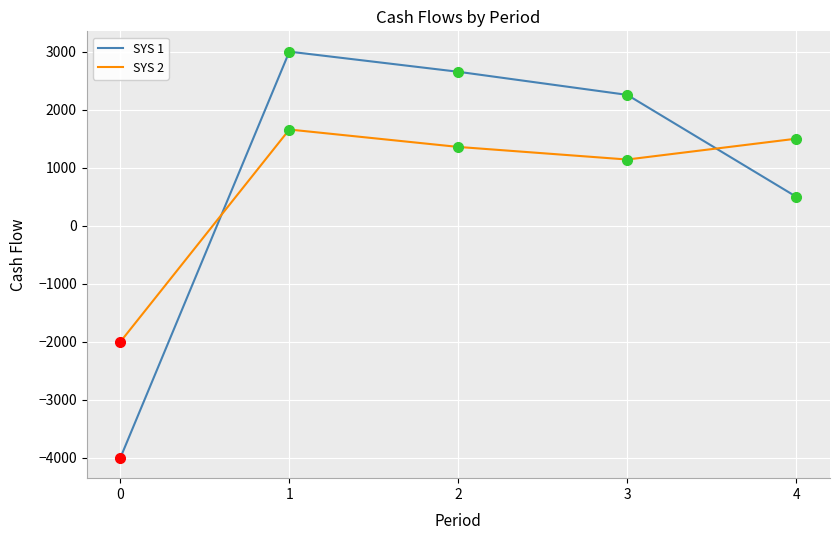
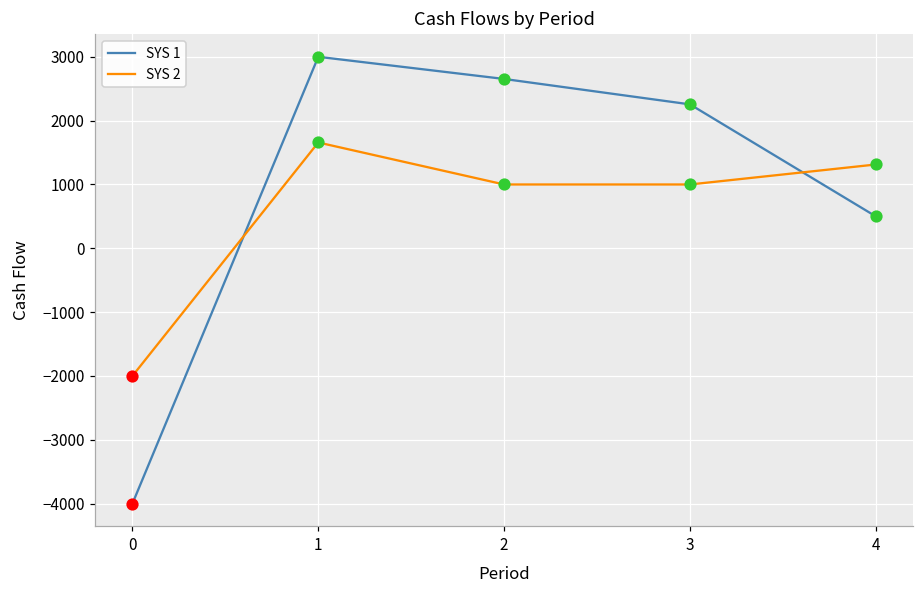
SYS 2, 2: 1400 -> 1000
SYS 2, 3: 1100 -> 1000
SYS 2, 4: 1500 -> 1300
